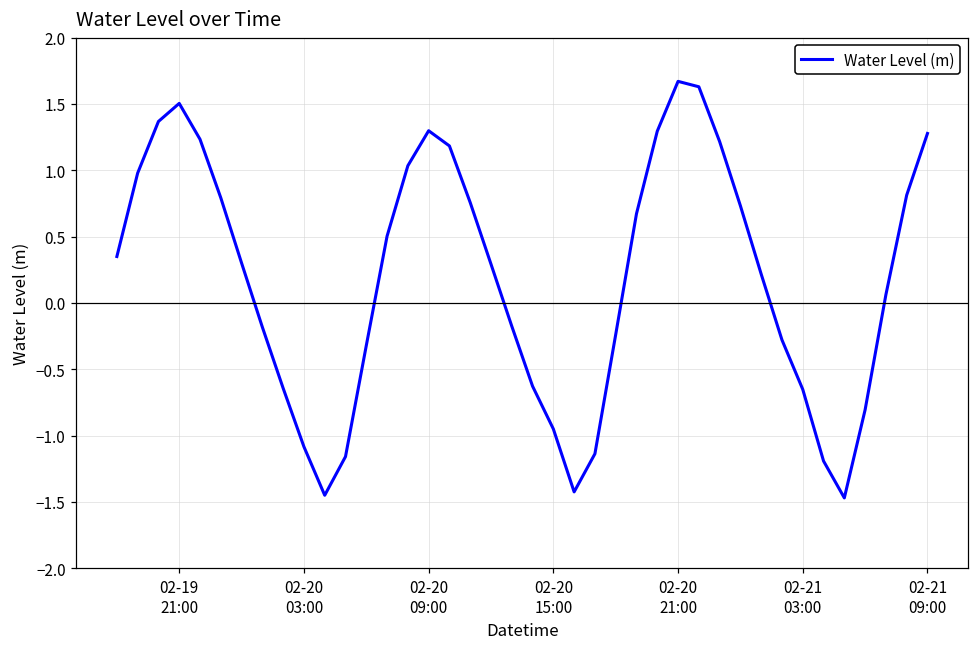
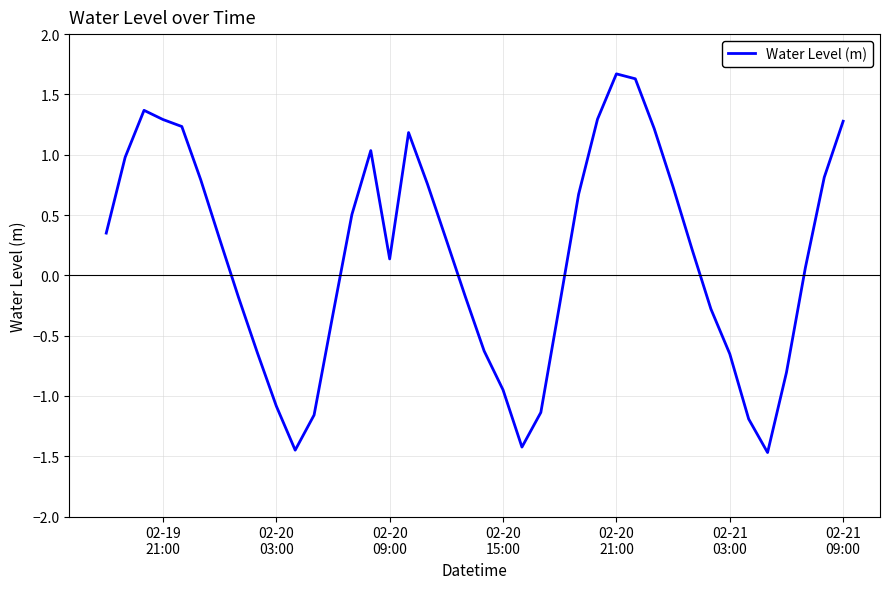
02-19 21:00: 1.50 -> 1.29
02-20 09:00: 1.30 -> 0.14
